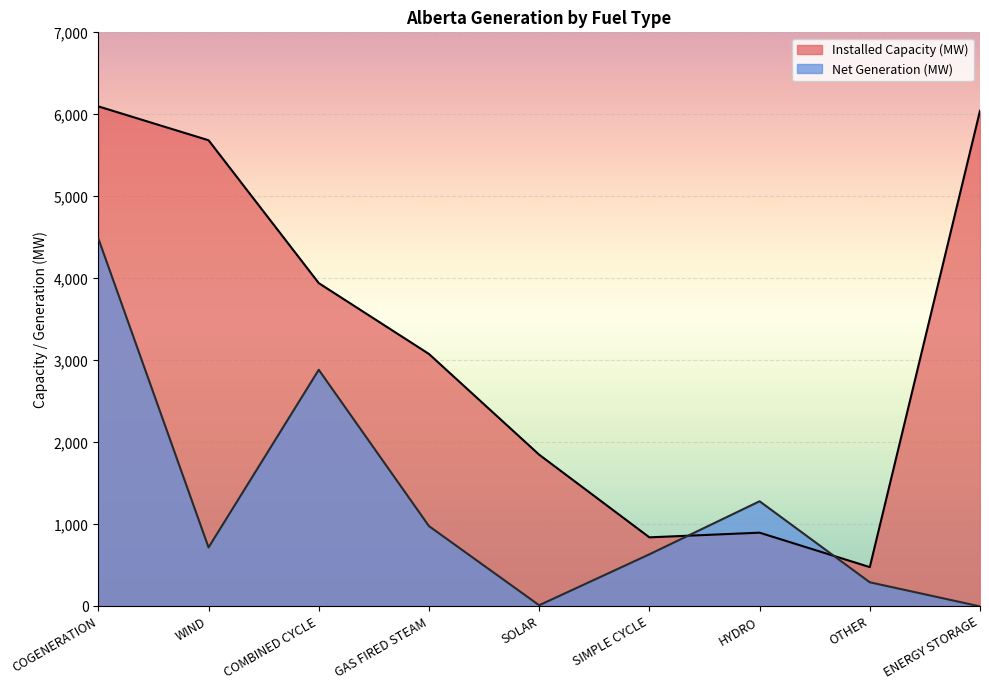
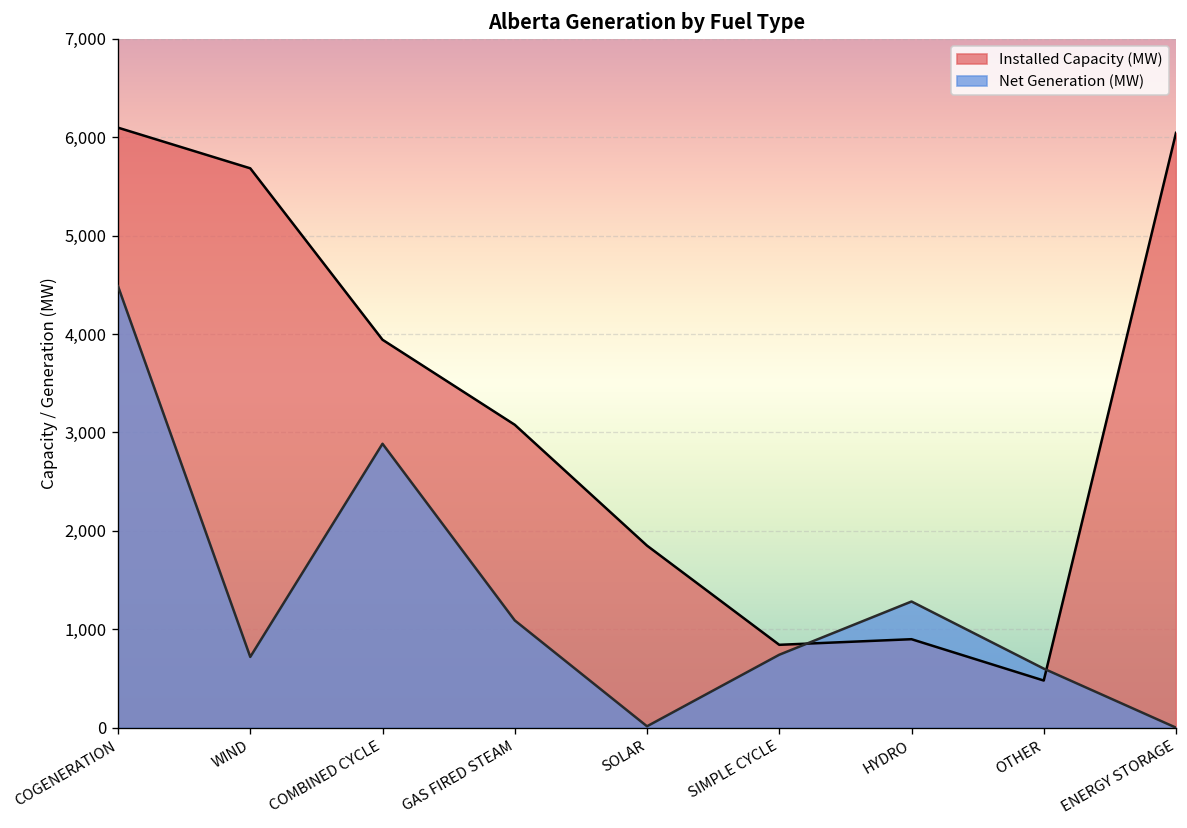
Net Generation (MW), GAS FIRED STEAM: 1,000 -> 1,100
Net Generation (MW), SIMPLE CYCLE: 600 -> 700
Net Generation (MW), OTHER: 300 -> 600
